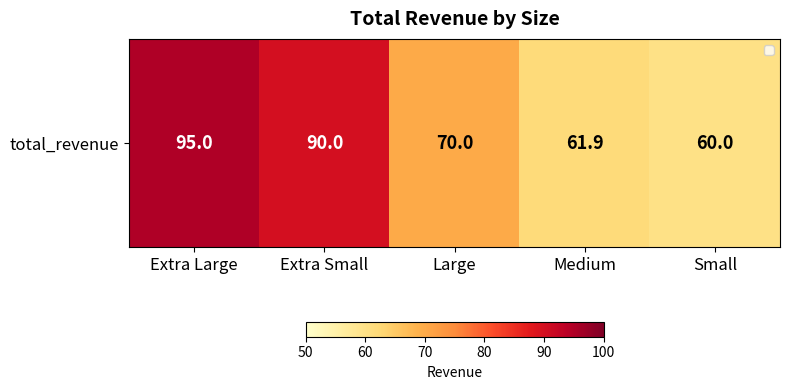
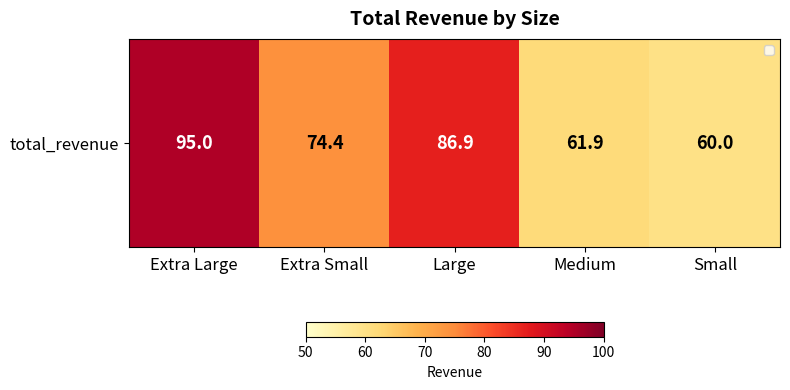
total_revenue, Extra Small: 90.0 -> 74.4
total_revenue, Large: 70.0 -> 86.9
